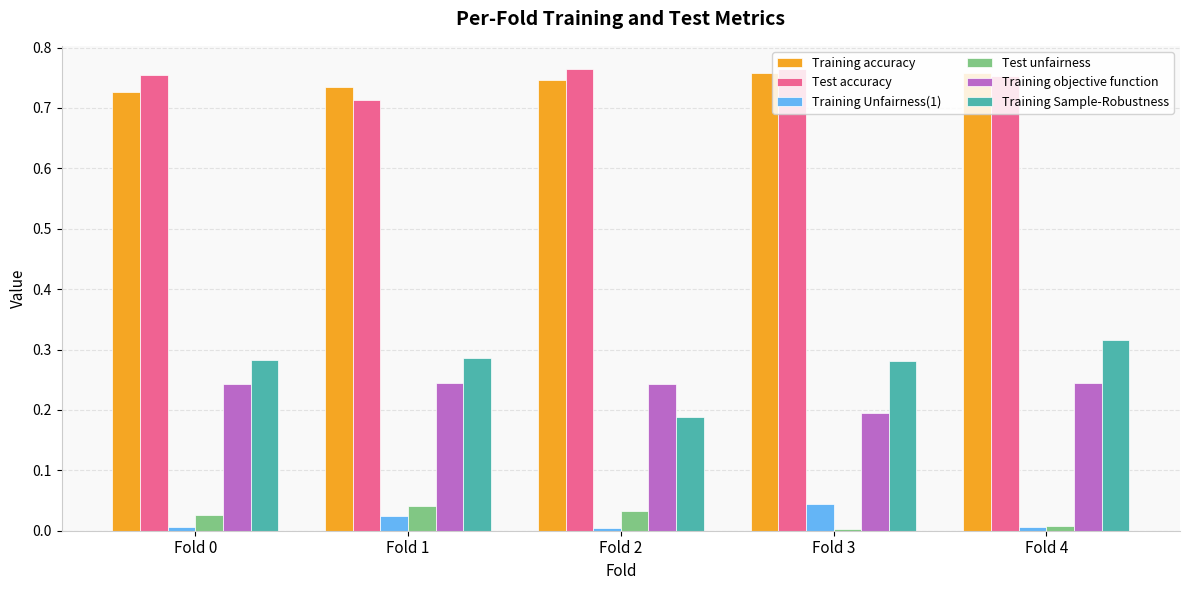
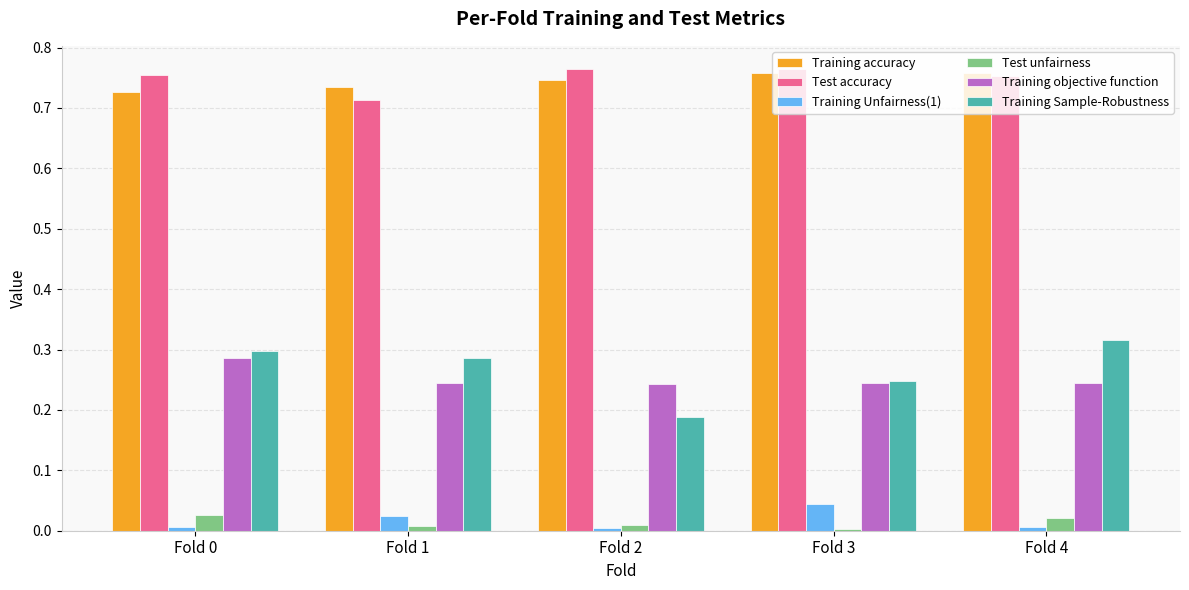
Training objective function, Fold 0: 0.24 -> 0.29
Training Sample-Robustness, Fold 0: 0.28 -> 0.30
Test unfairness, Fold 1: 0.04 -> 0.01
Test unfairness, Fold 2: 0.03 -> 0.01
Training objective function, Fold 3: 0.20 -> 0.25
Training Sample-Robustness, Fold 3: 0.28 -> 0.25
Test unfairness, Fold 4: 0.01 -> 0.02
